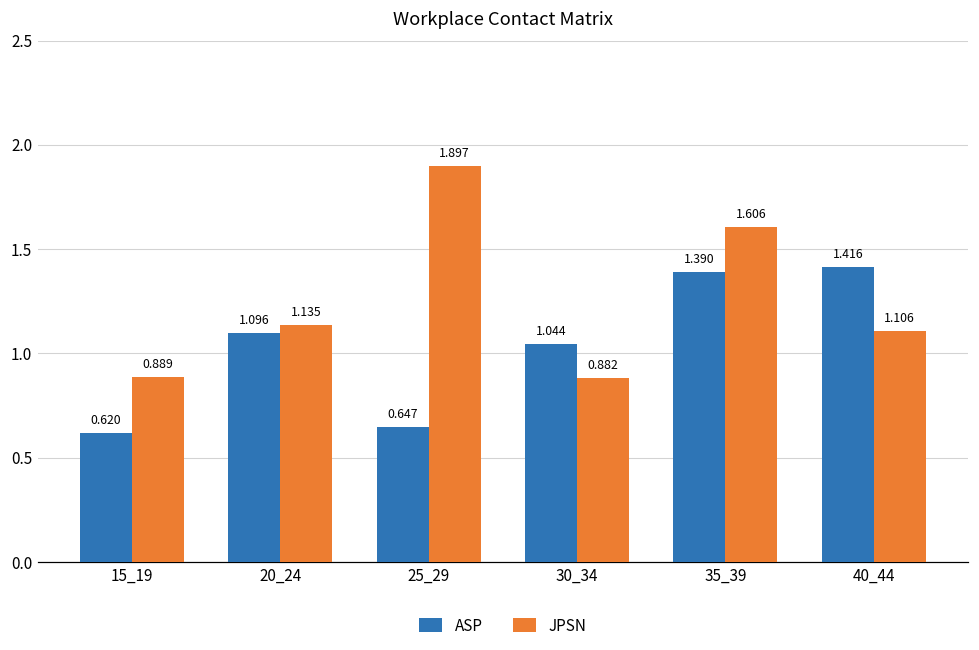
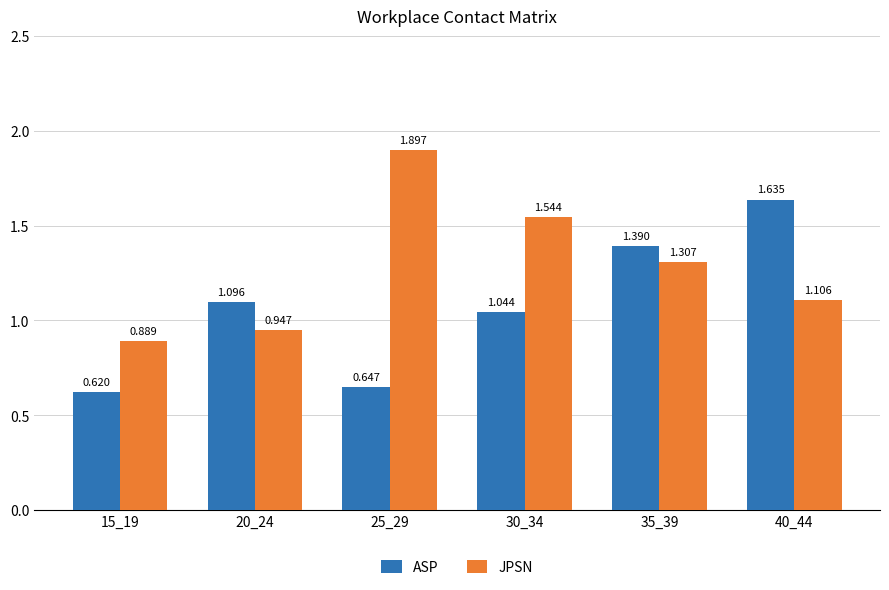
JPSN, 20_24: 1.135 -> 0.947
JPSN, 30_34: 0.882 -> 1.544
JPSN, 35_39: 1.606 -> 1.307
ASP, 40_44: 1.416 -> 1.635
